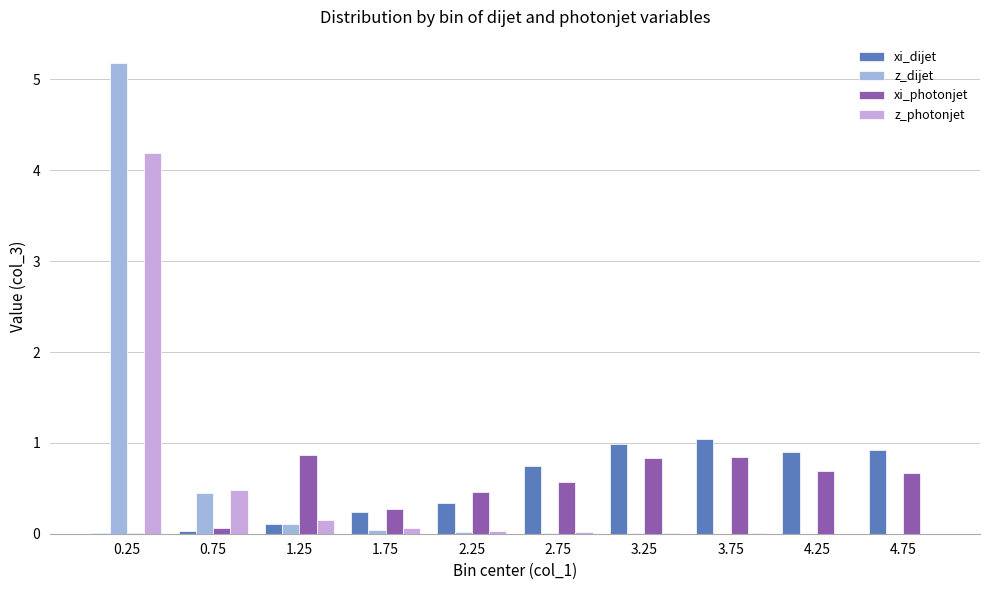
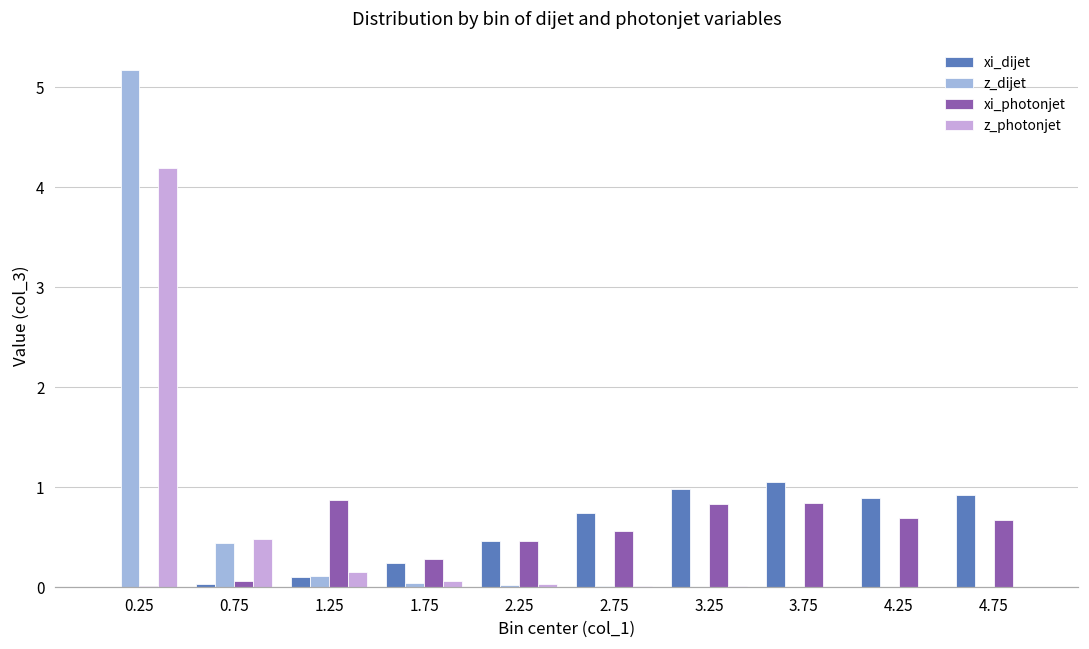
xi_dijet, 2.25: 0.3 -> 0.5
